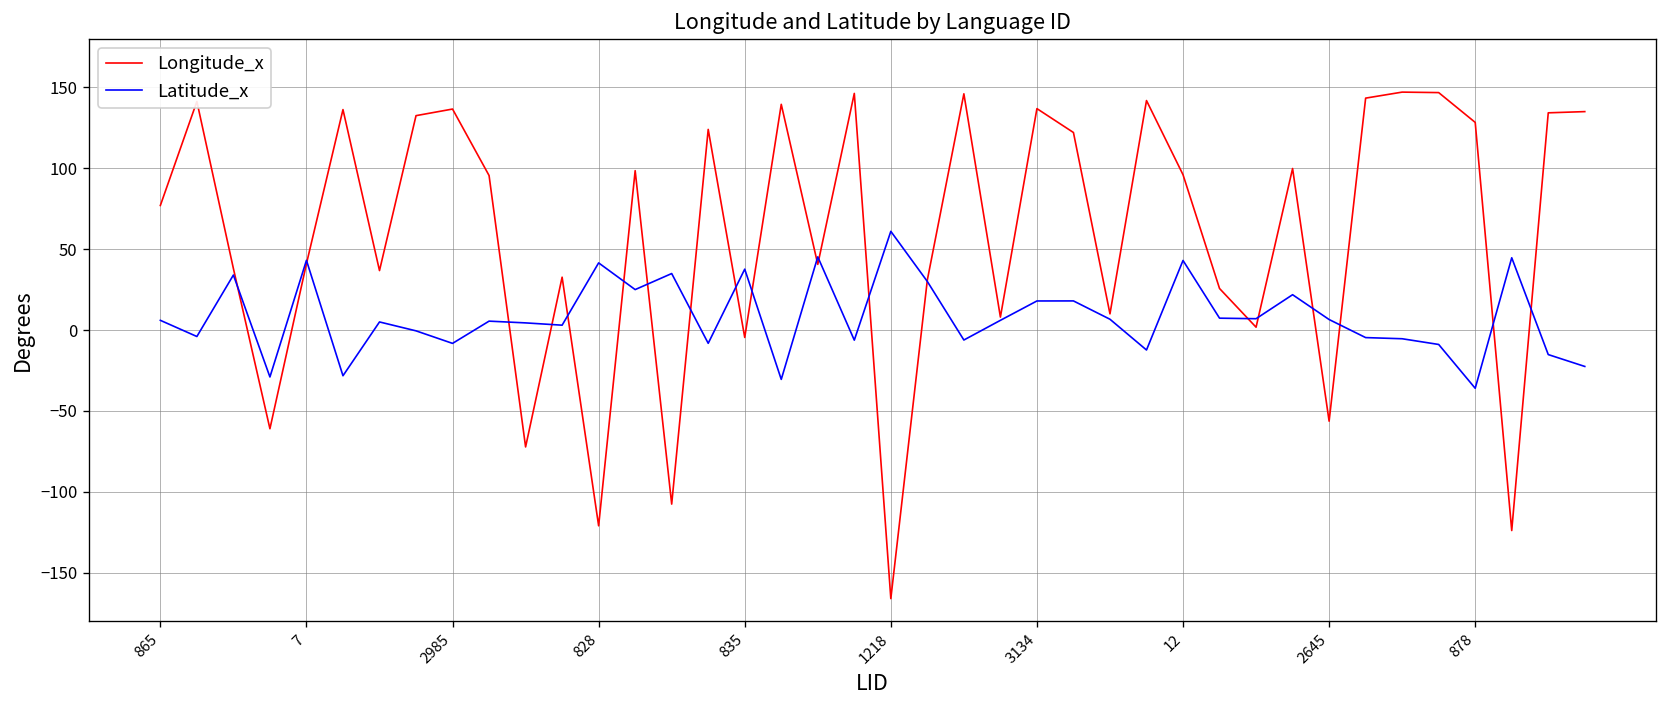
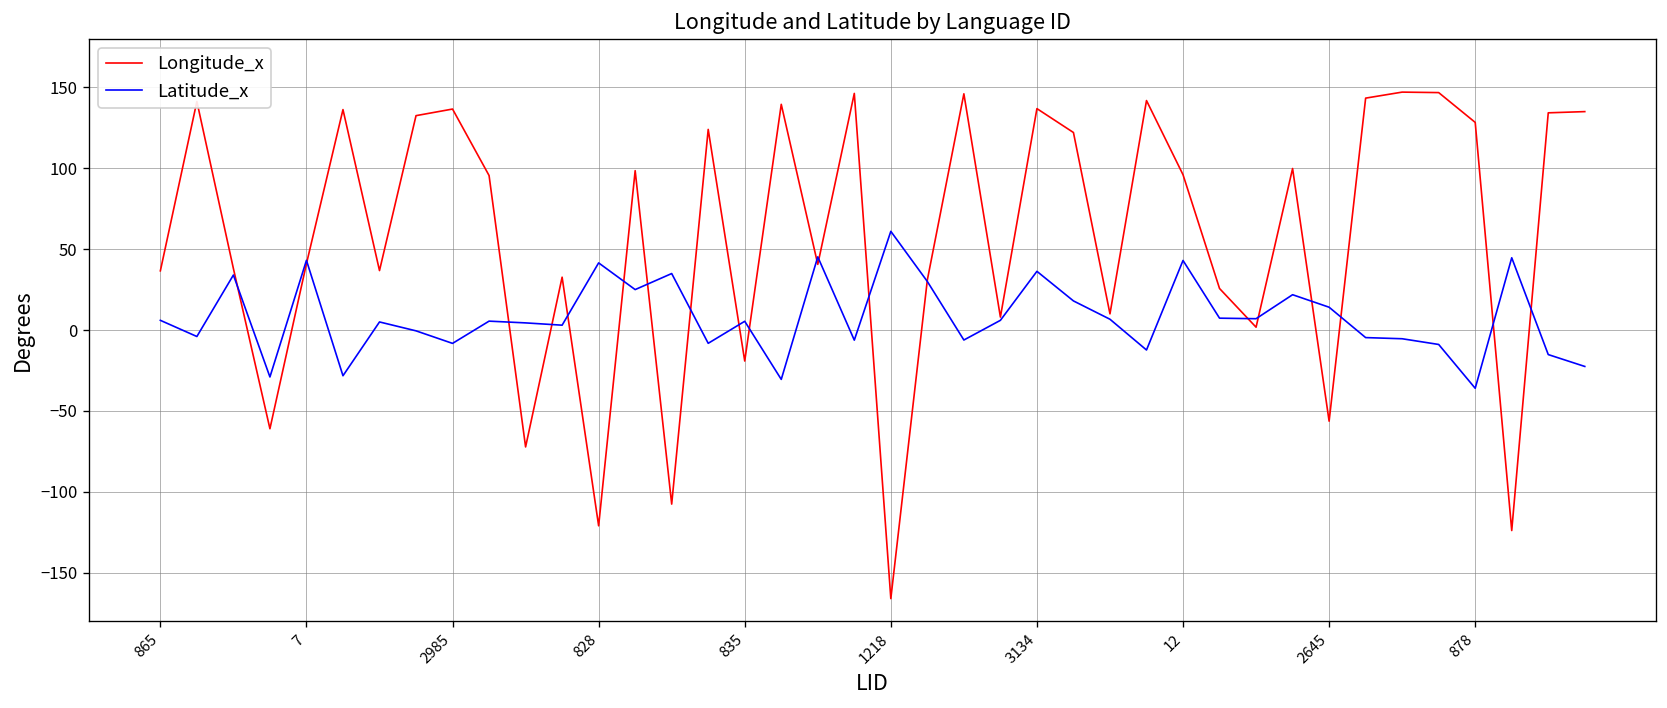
Longitude_x, 865: 77 -> 37
Longitude_x, 835: -5 -> -19
Latitude_x, 835: 38 -> 5
Latitude_x, 3134: 18 -> 36
Latitude_x, 2645: 7 -> 14
